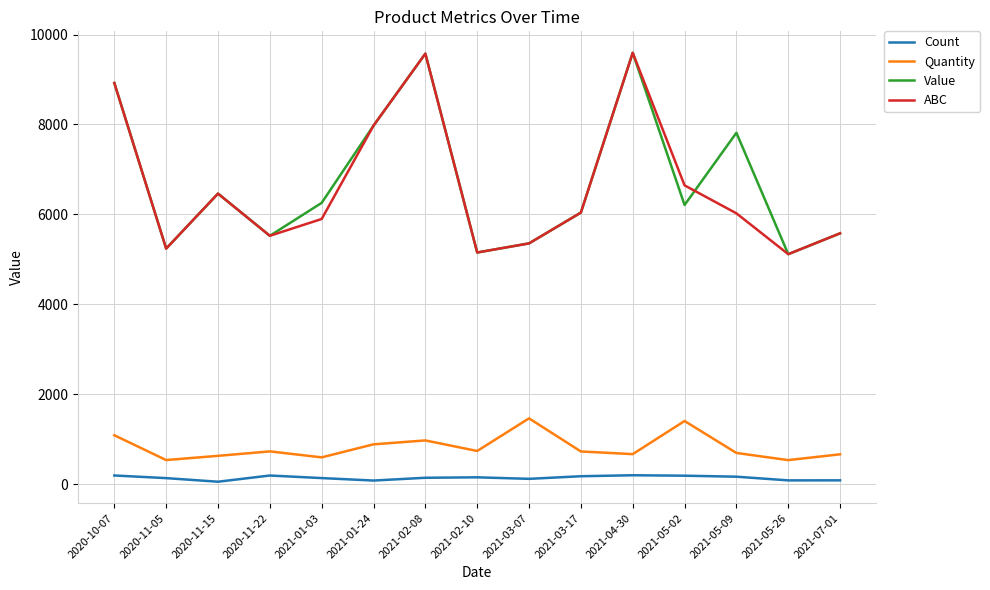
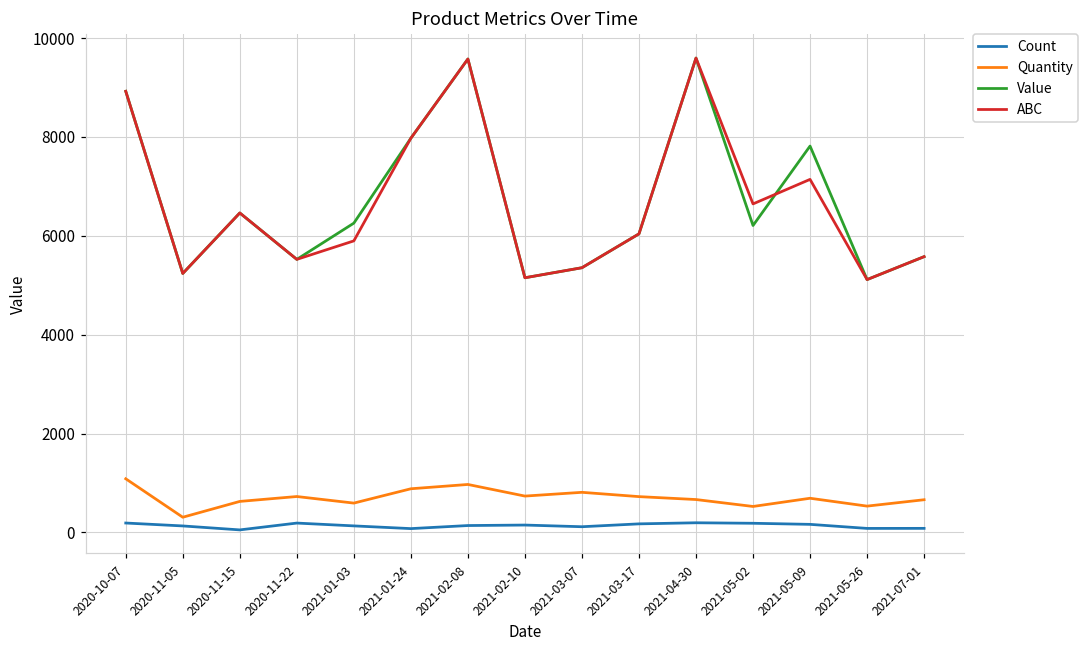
Quantity, 2020-11-05: 500 -> 300
Quantity, 2021-03-07: 1500 -> 800
Quantity, 2021-05-02: 1400 -> 500
ABC, 2021-05-09: 6000 -> 7100
